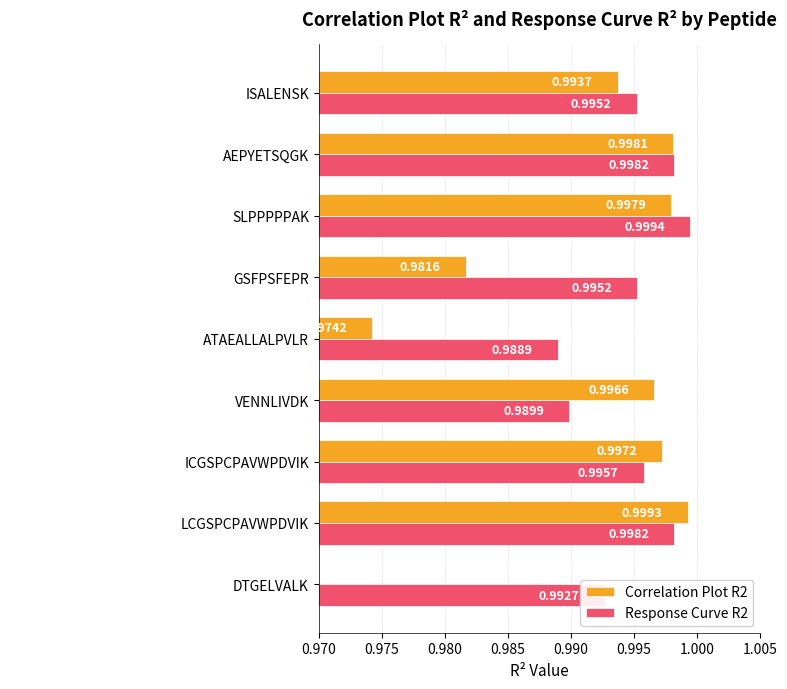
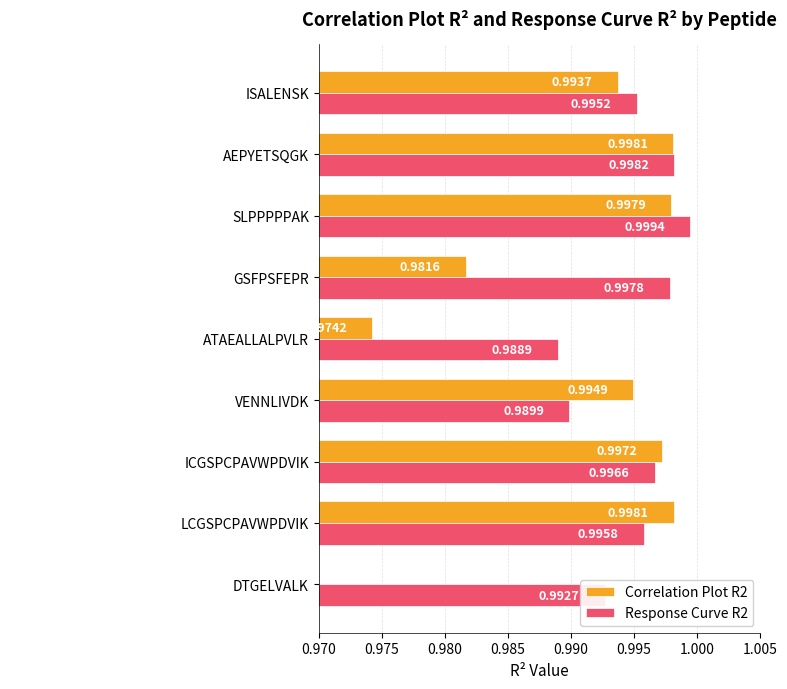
Response Curve R2, GSFPSFEPR: 0.9952 -> 0.9978
Correlation Plot R2, VENNLIVDK: 0.9966 -> 0.9949
Response Curve R2, ICGSPCPAVWPDVIK: 0.9957 -> 0.9966
Correlation Plot R2, LCGSPCPAVWPDVIK: 0.9993 -> 0.9981
Response Curve R2, LCGSPCPAVWPDVIK: 0.9982 -> 0.9958
